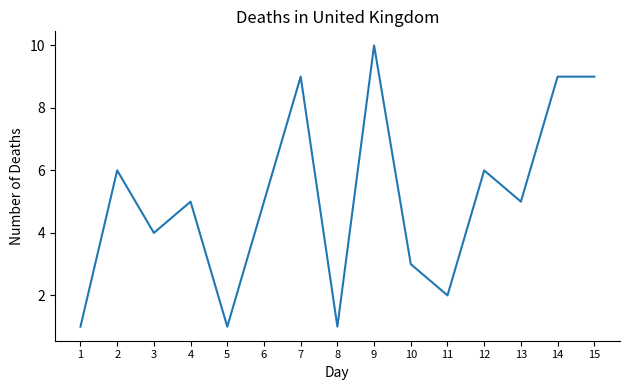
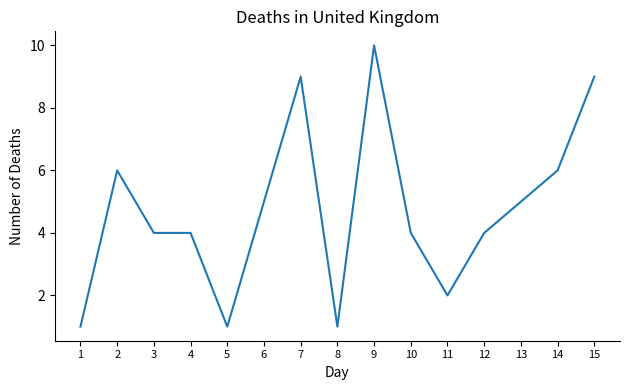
4: 5 -> 4
10: 3 -> 4
12: 6 -> 4
14: 9 -> 6
